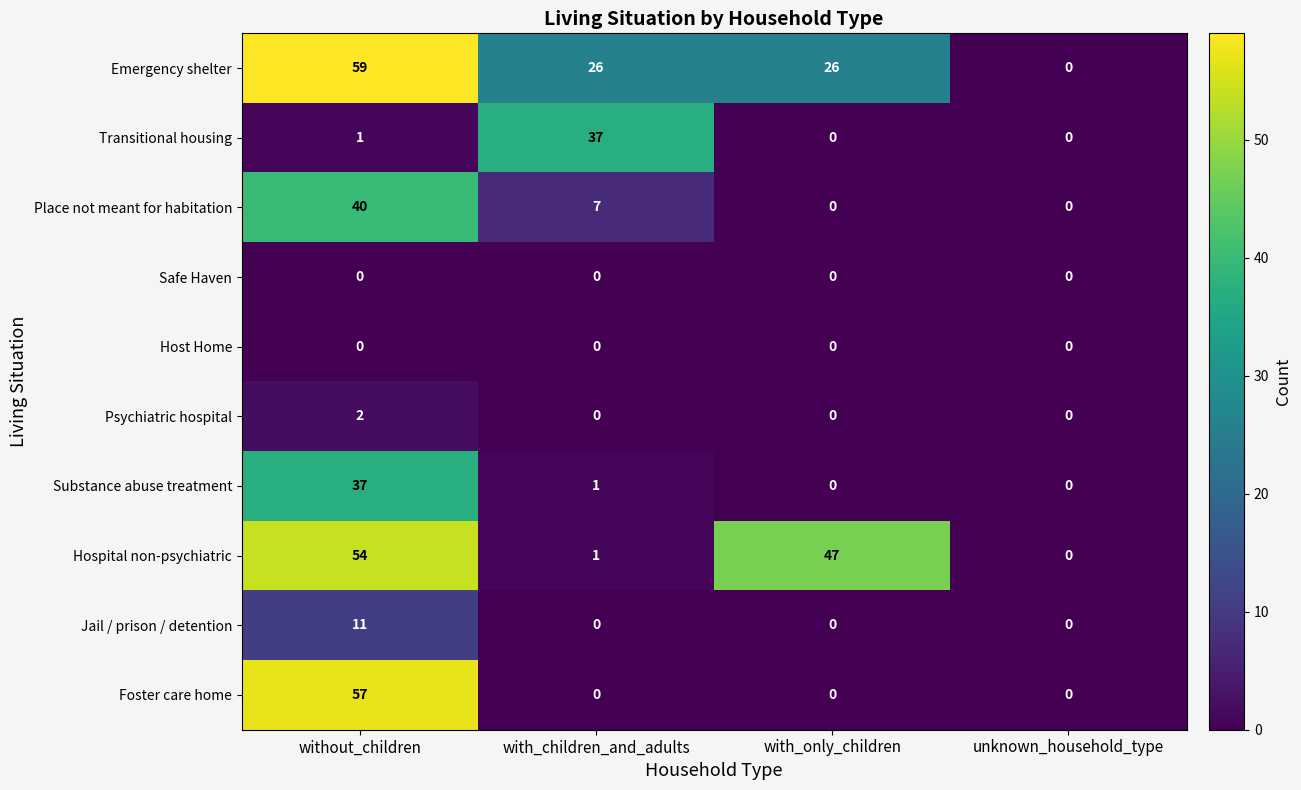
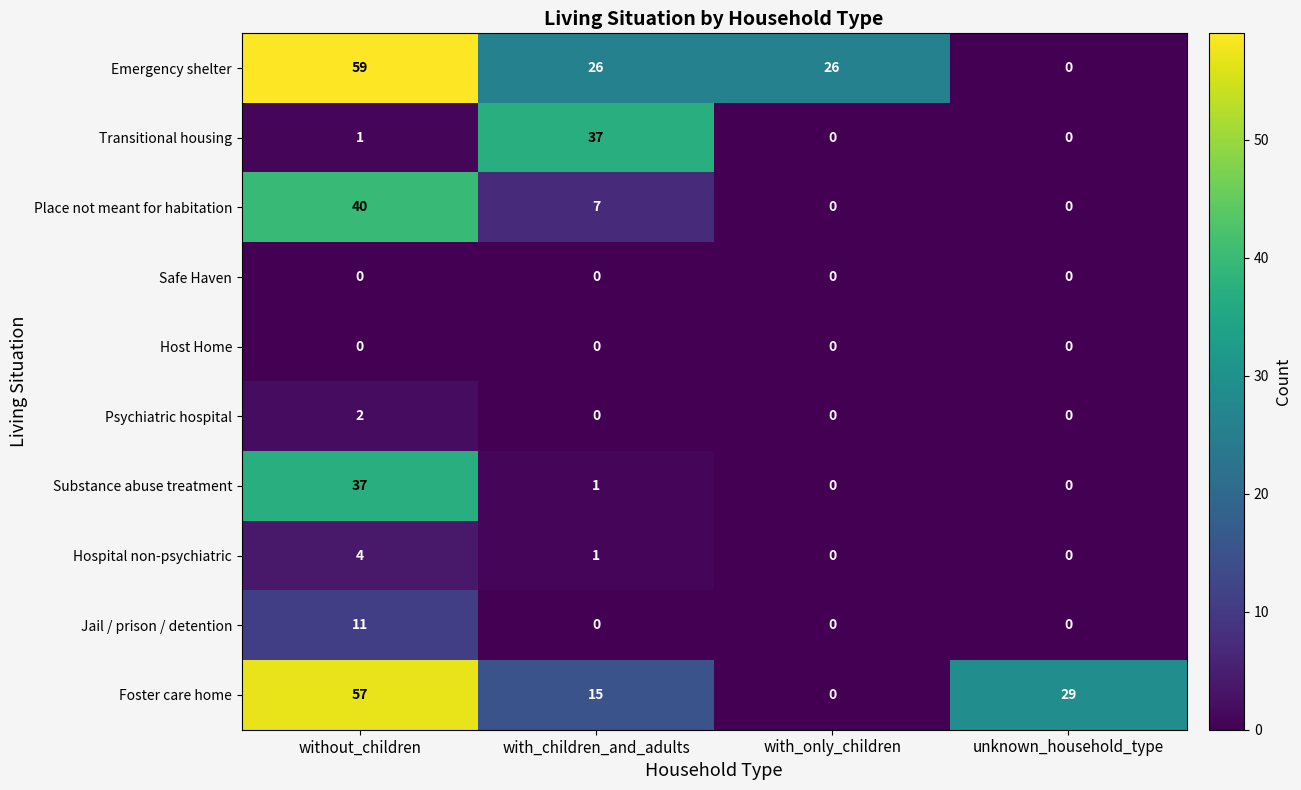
Hospital non-psychiatric, without_children: 54 -> 4
Hospital non-psychiatric, with_only_children: 47 -> 0
Foster care home, with_children_and_adults: 0 -> 15
Foster care home, unknown_household_type: 0 -> 29
